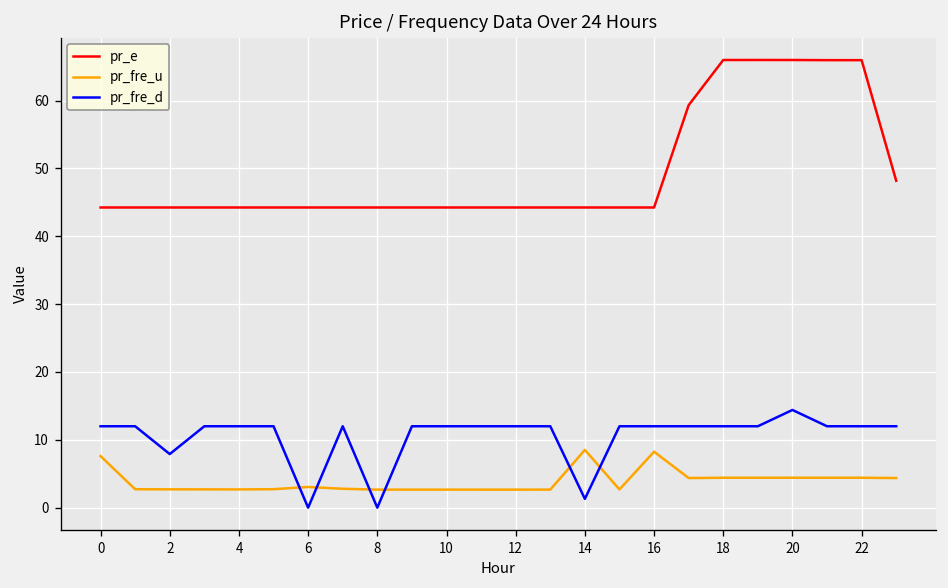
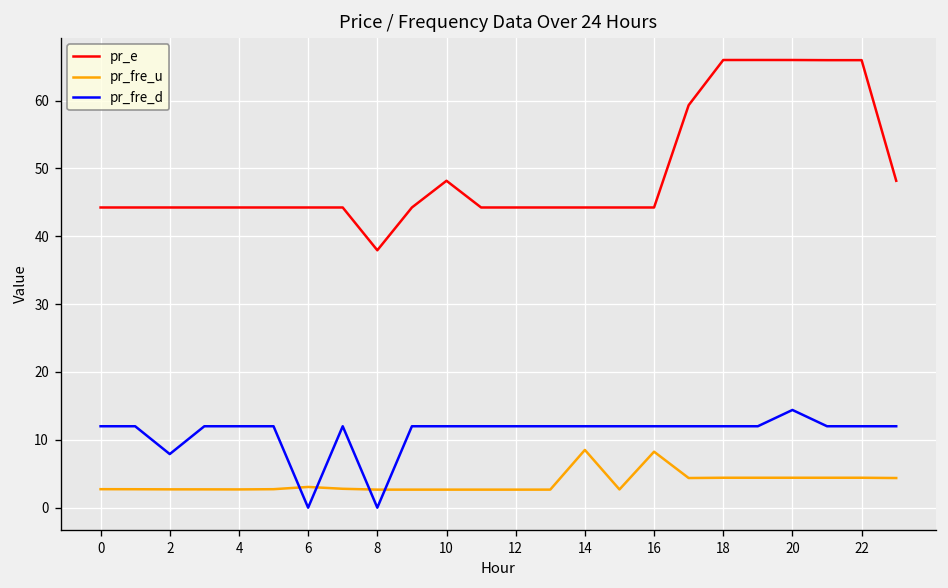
pr_fre_u, 0: 8 -> 3
pr_e, 8: 44 -> 38
pr_e, 10: 44 -> 48
pr_fre_d, 14: 1 -> 12
